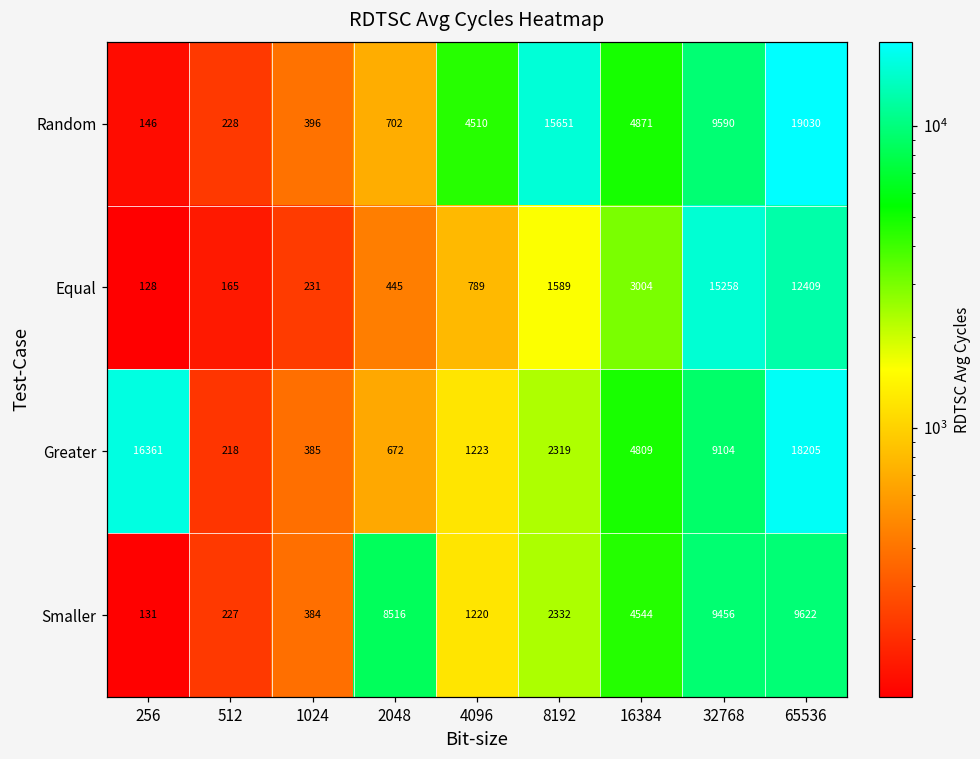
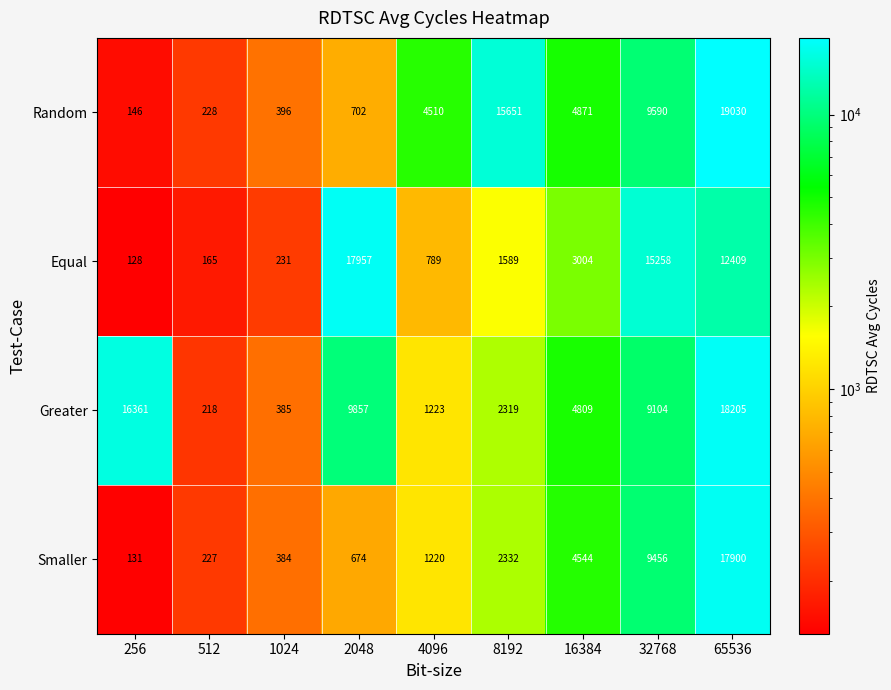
Equal, 2048: 445 -> 17957
Greater, 2048: 672 -> 9857
Smaller, 2048: 8516 -> 674
Smaller, 65536: 9622 -> 17900
